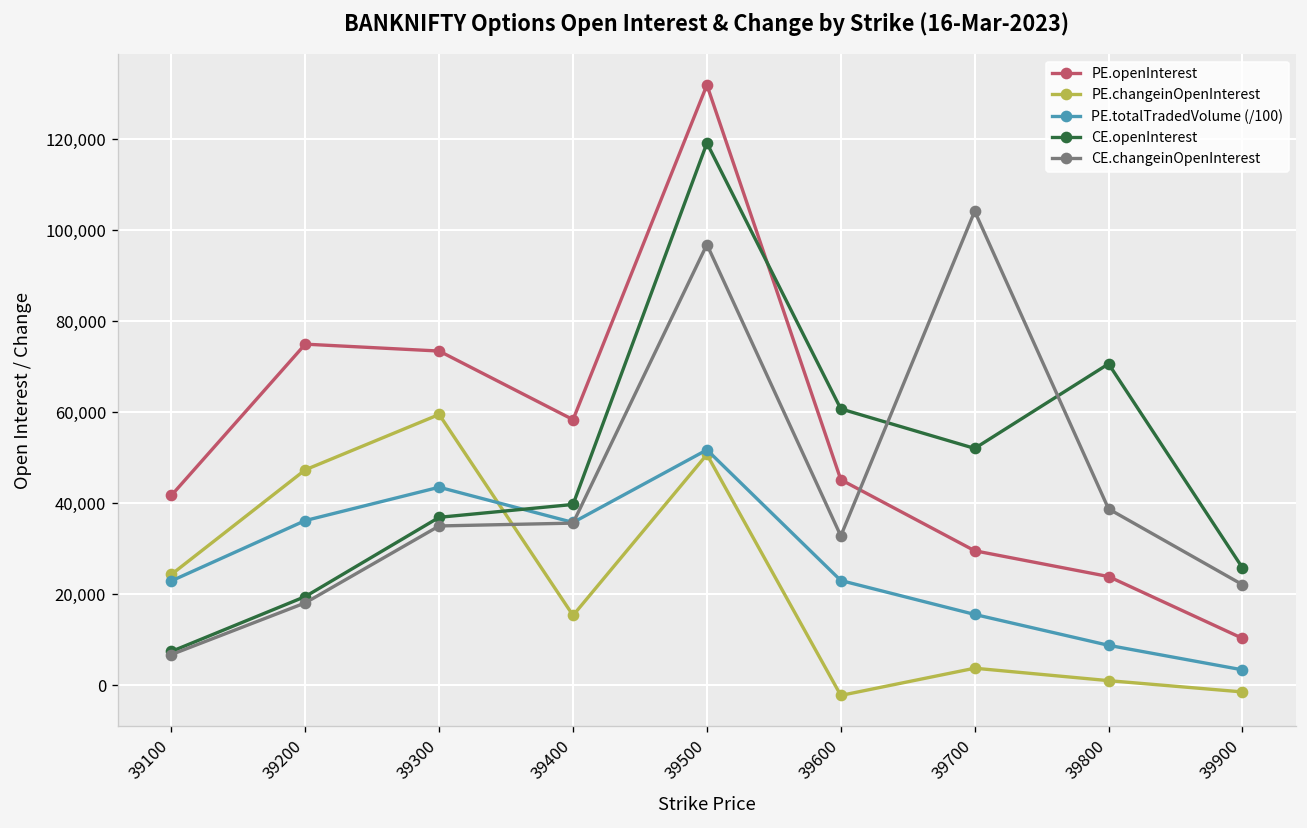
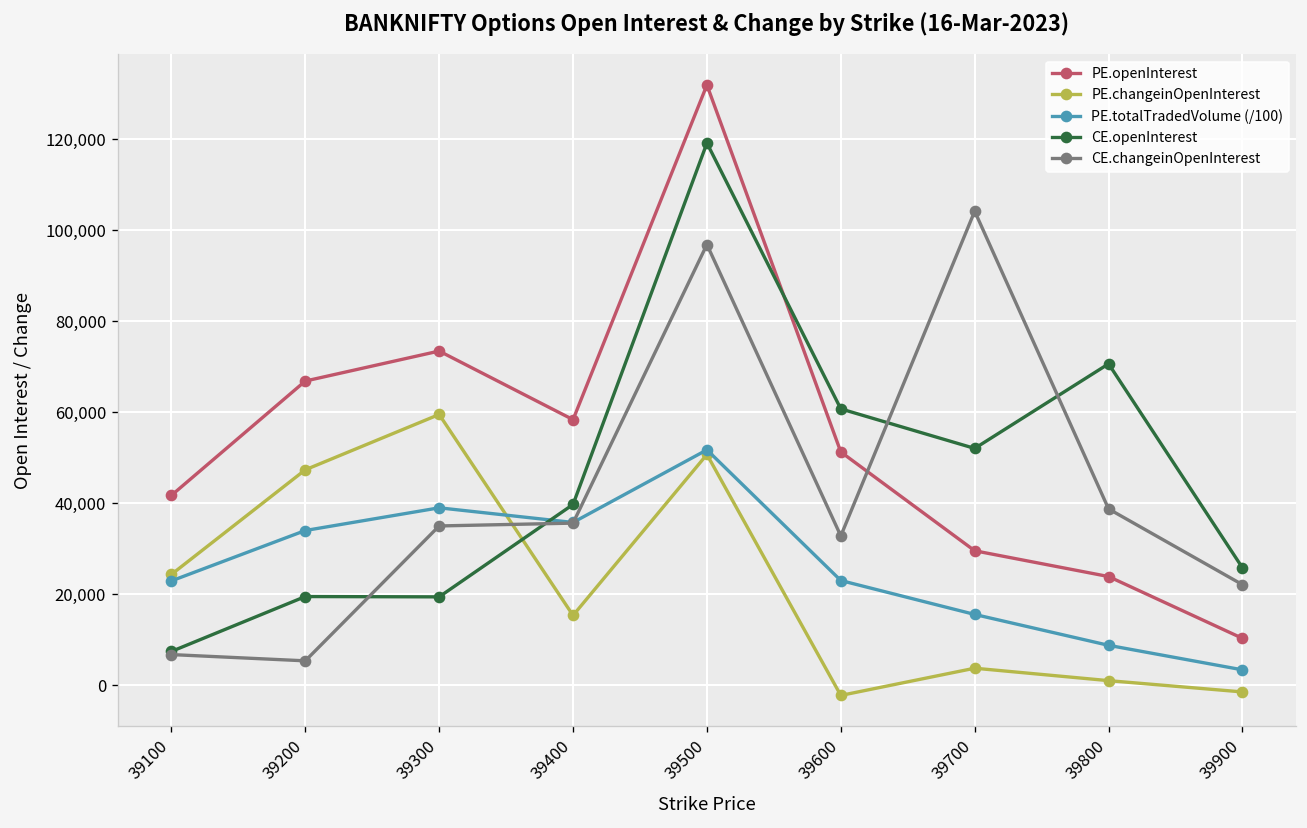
PE.openInterest, 39200: 75,000 -> 67,000
PE.totalTradedVolume (/100), 39200: 36,000 -> 34,000
CE.changeinOpenInterest, 39200: 18,000 -> 5,000
PE.totalTradedVolume (/100), 39300: 44,000 -> 39,000
CE.openInterest, 39300: 37,000 -> 19,000
PE.openInterest, 39600: 45,000 -> 51,000
